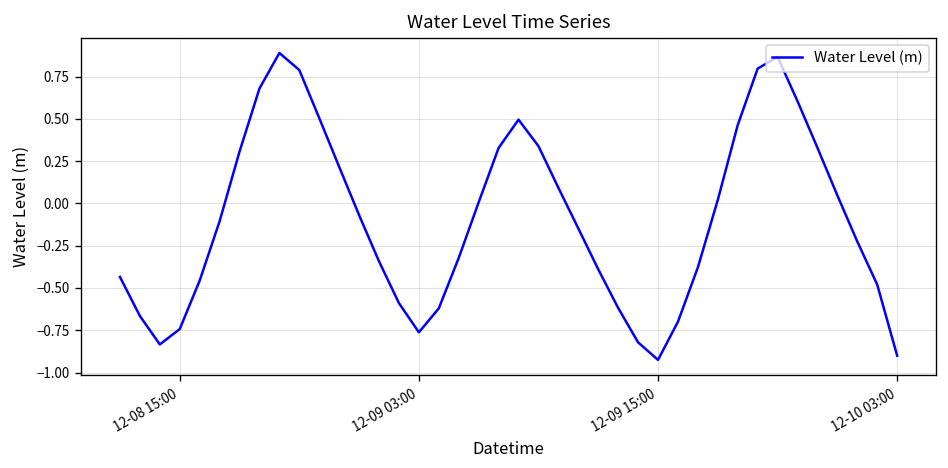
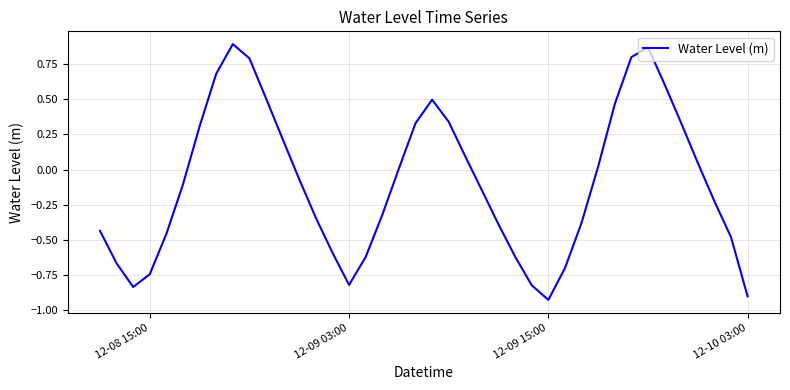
12-09 03:00: -0.76 -> -0.82
